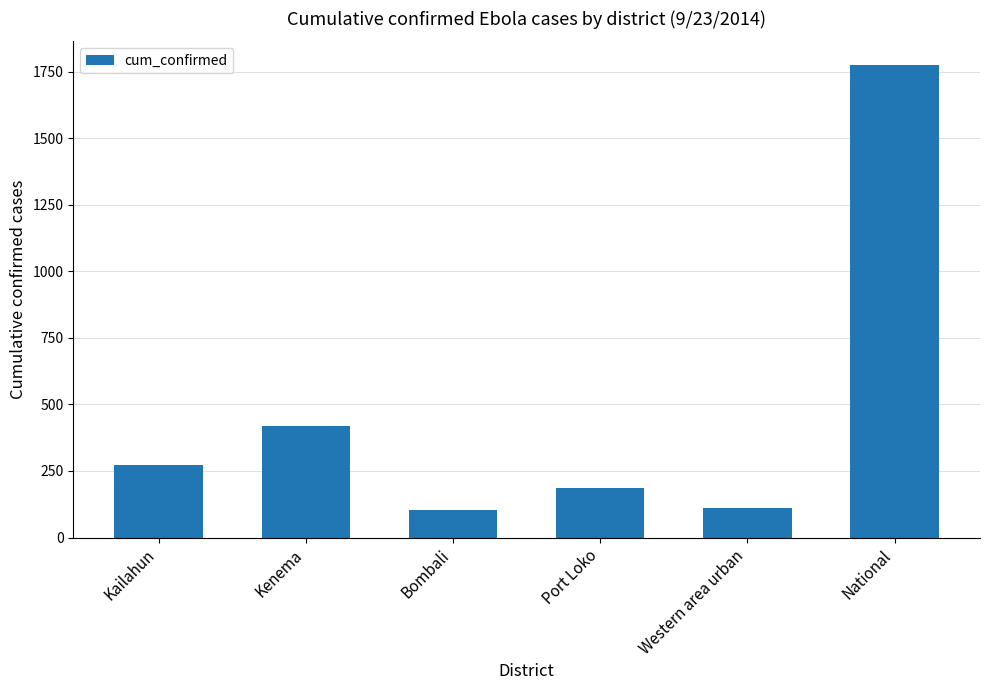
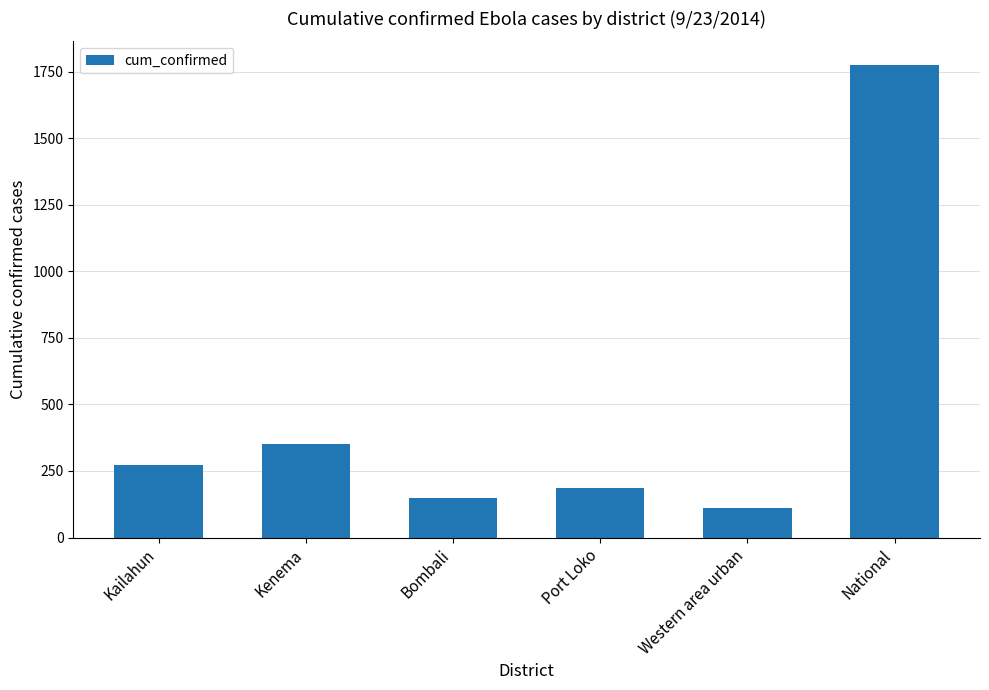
Kenema: 420 -> 350
Bombali: 110 -> 150
